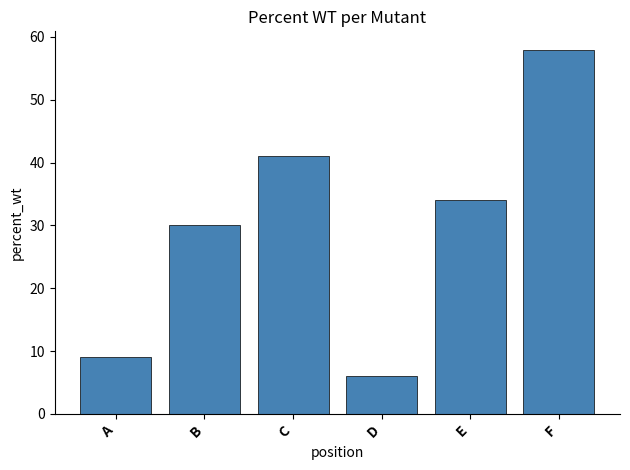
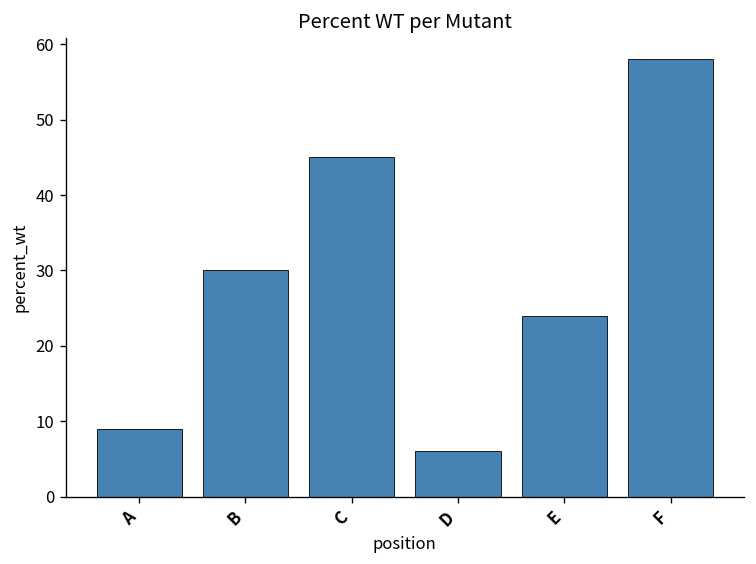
C: 41 -> 45
E: 34 -> 24
